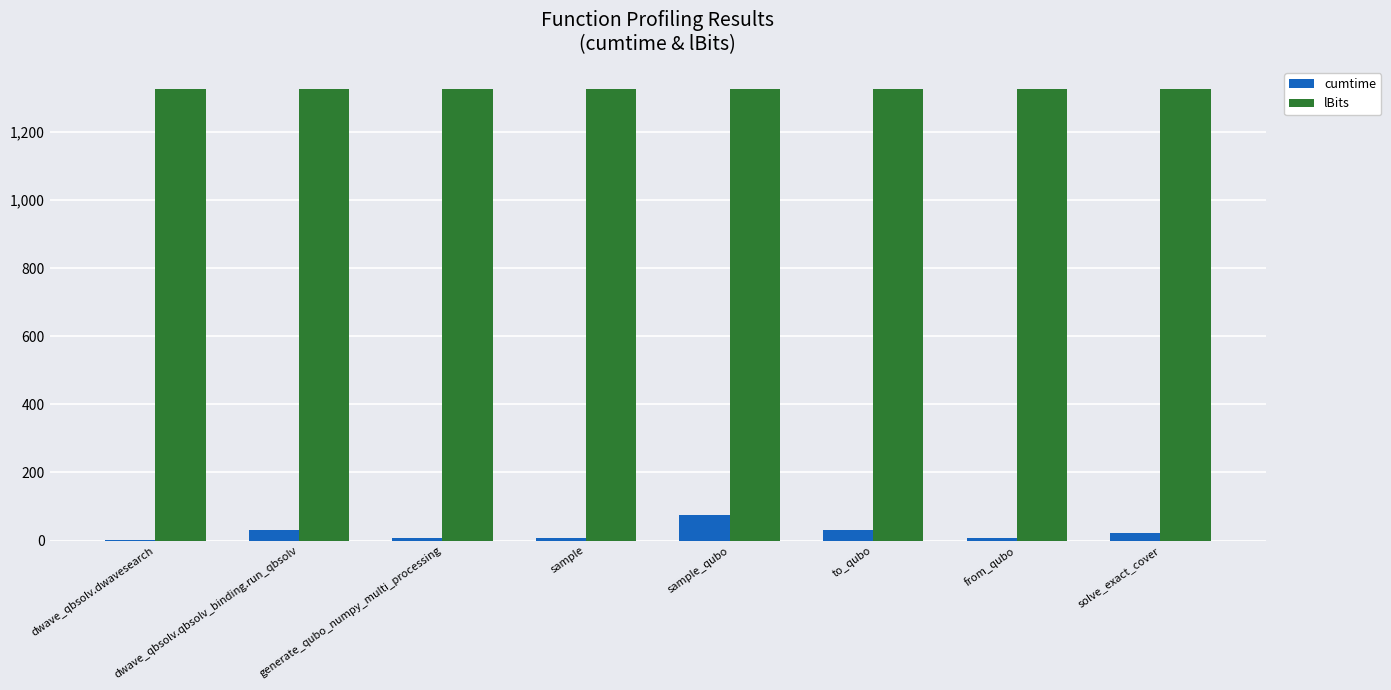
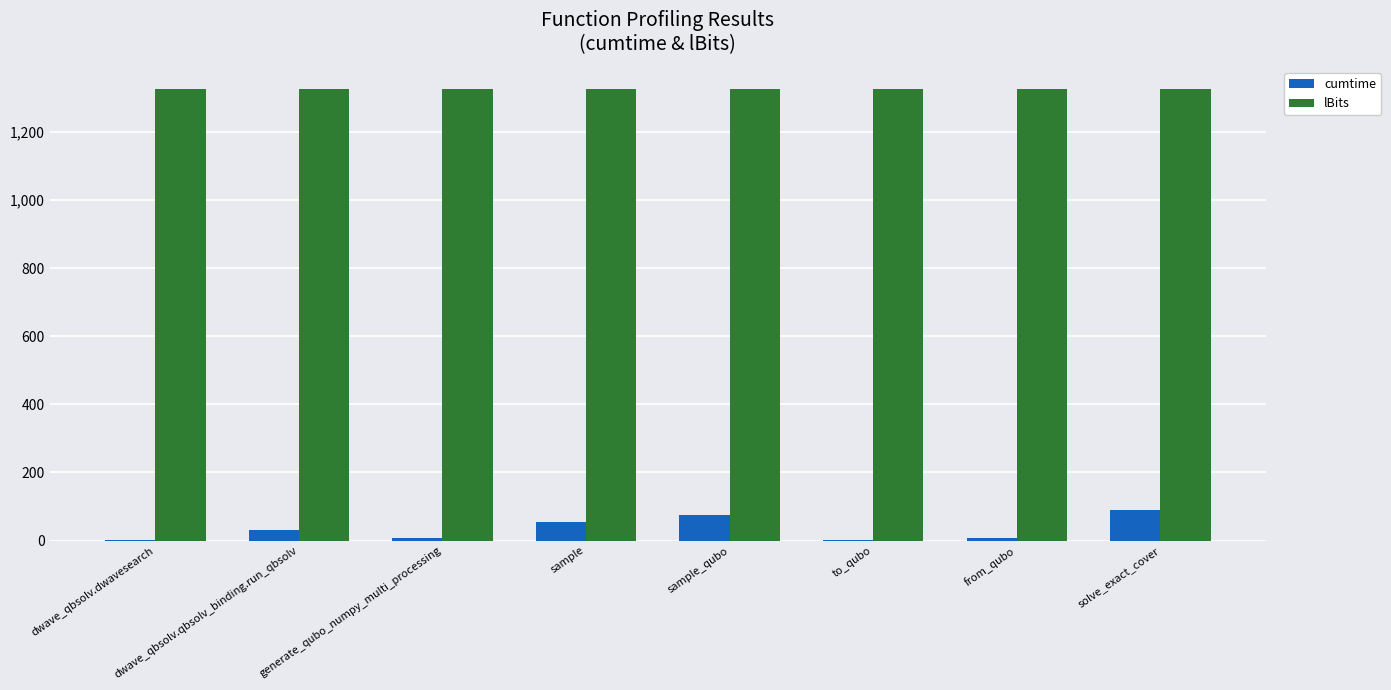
cumtime, sample: 10 -> 50
cumtime, to_qubo: 30 -> 0
cumtime, solve_exact_cover: 20 -> 90
